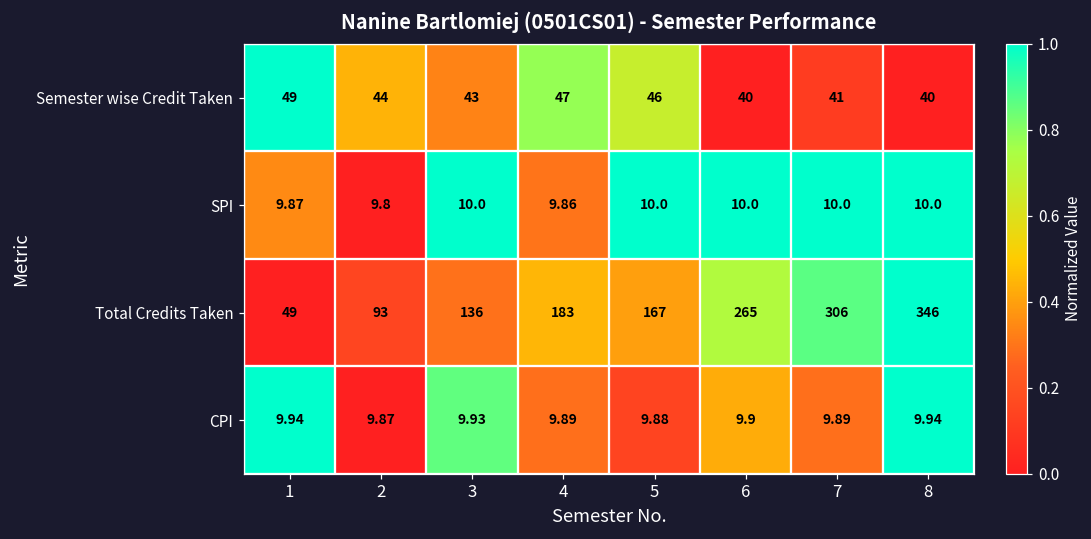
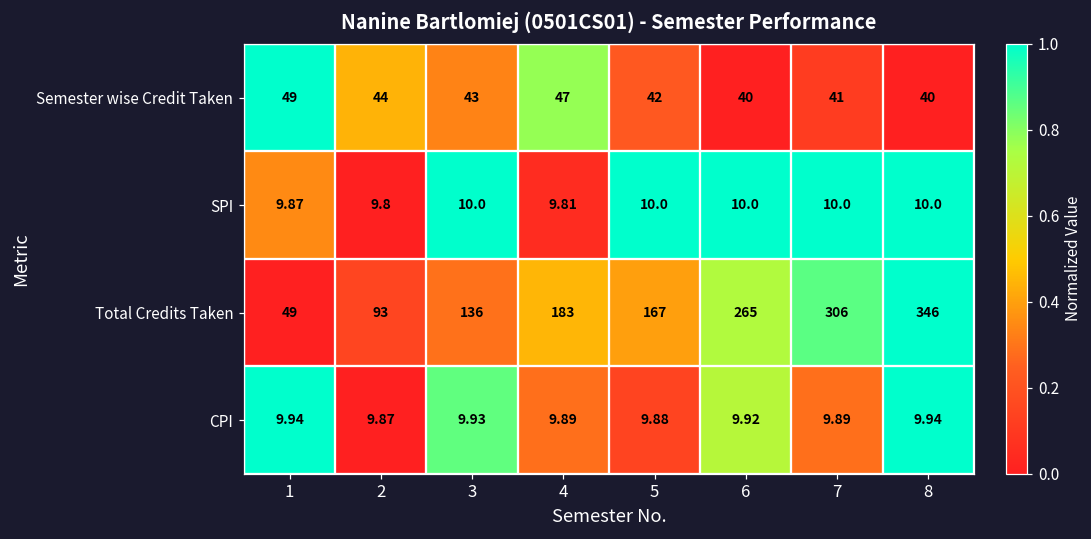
Semester wise Credit Taken, 5: 46 -> 42
SPI, 4: 9.86 -> 9.81
CPI, 6: 9.9 -> 9.92
